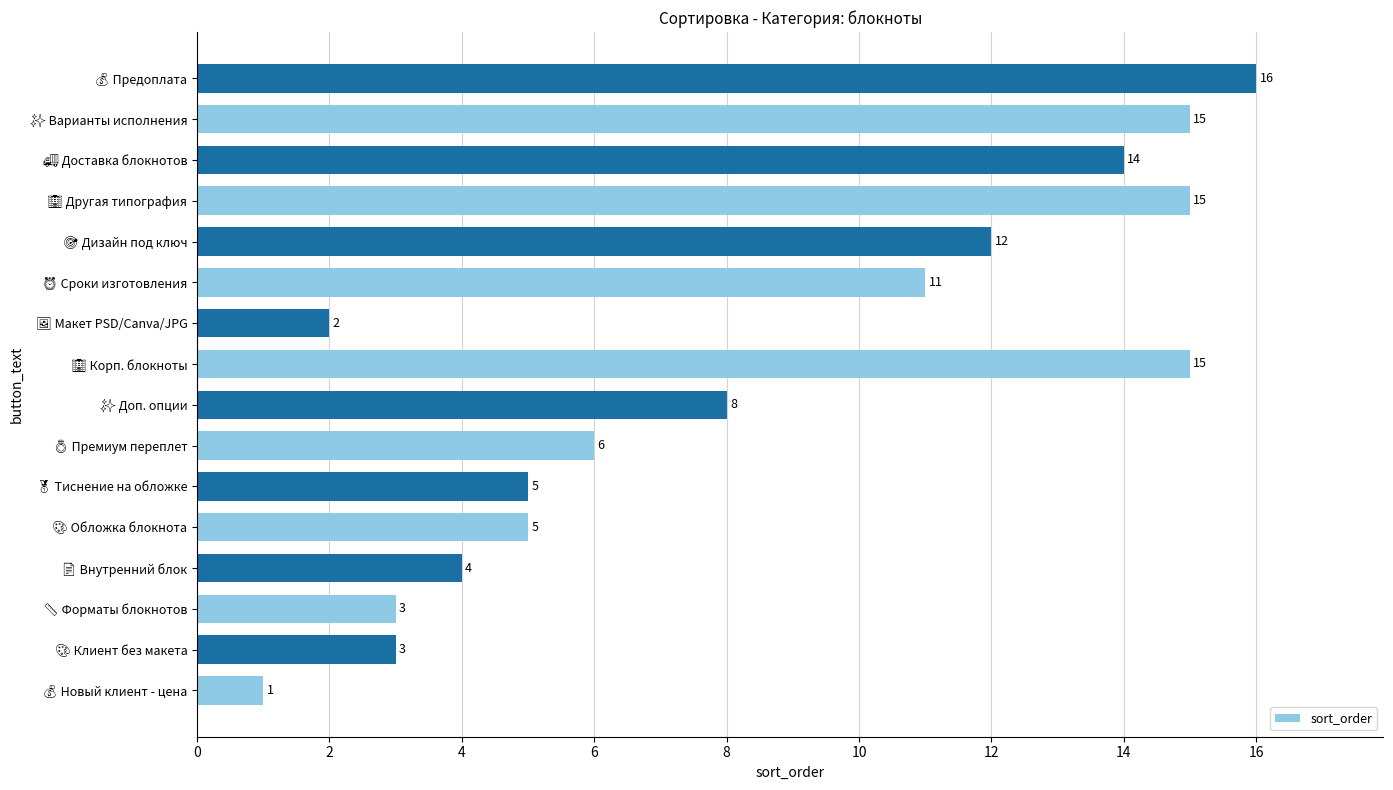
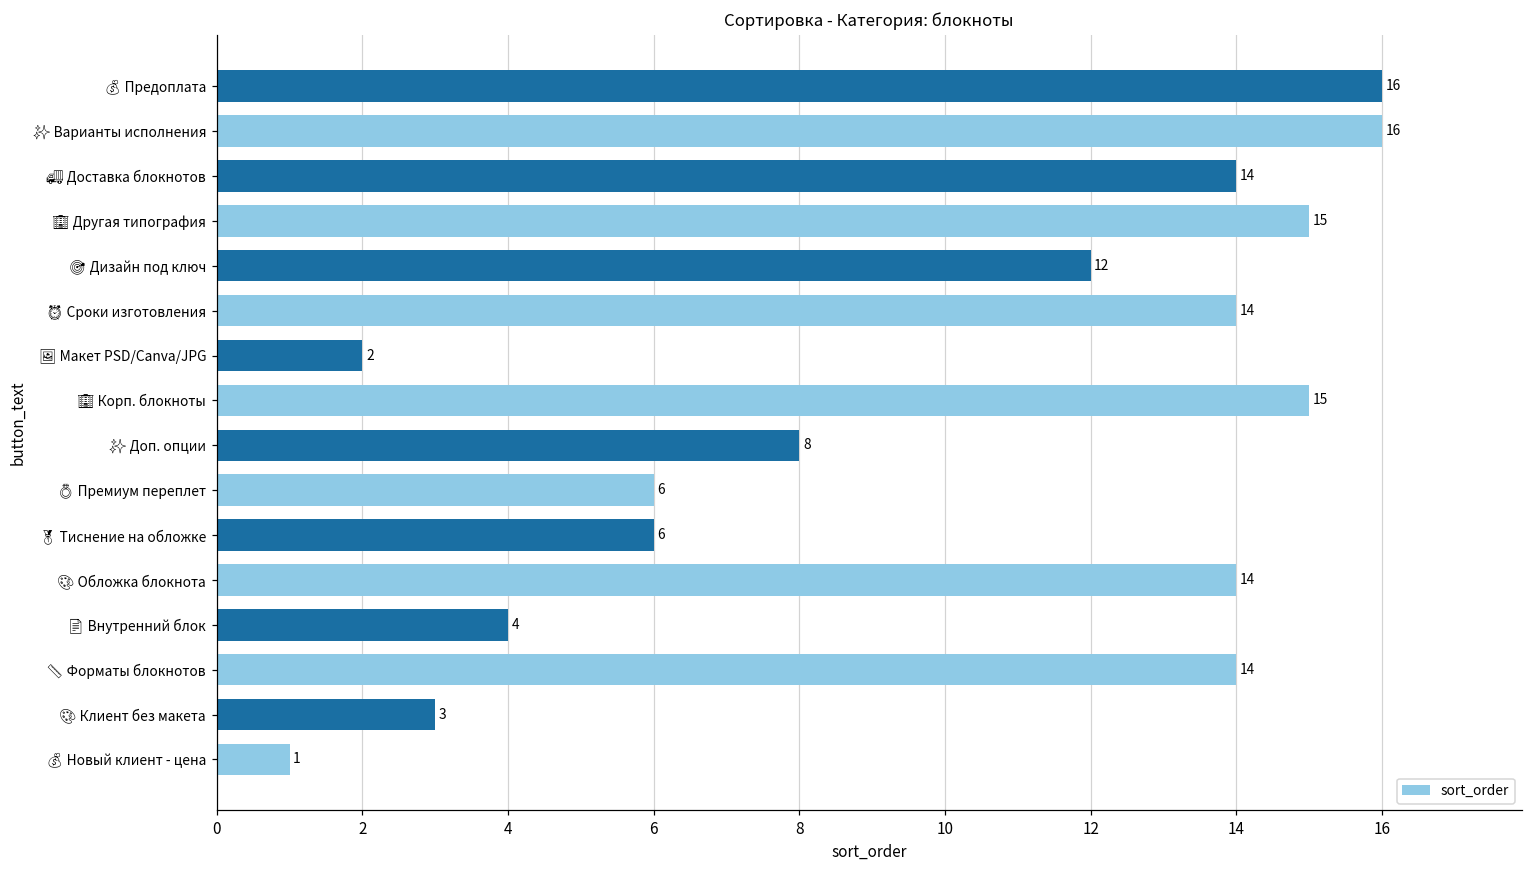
✨ Варианты исполнения: 15 -> 16
⏰ Сроки изготовления: 11 -> 14
🥇 Тиснение на обложке: 5 -> 6
🎨 Обложка блокнота: 5 -> 14
📏 Форматы блокнотов: 3 -> 14
